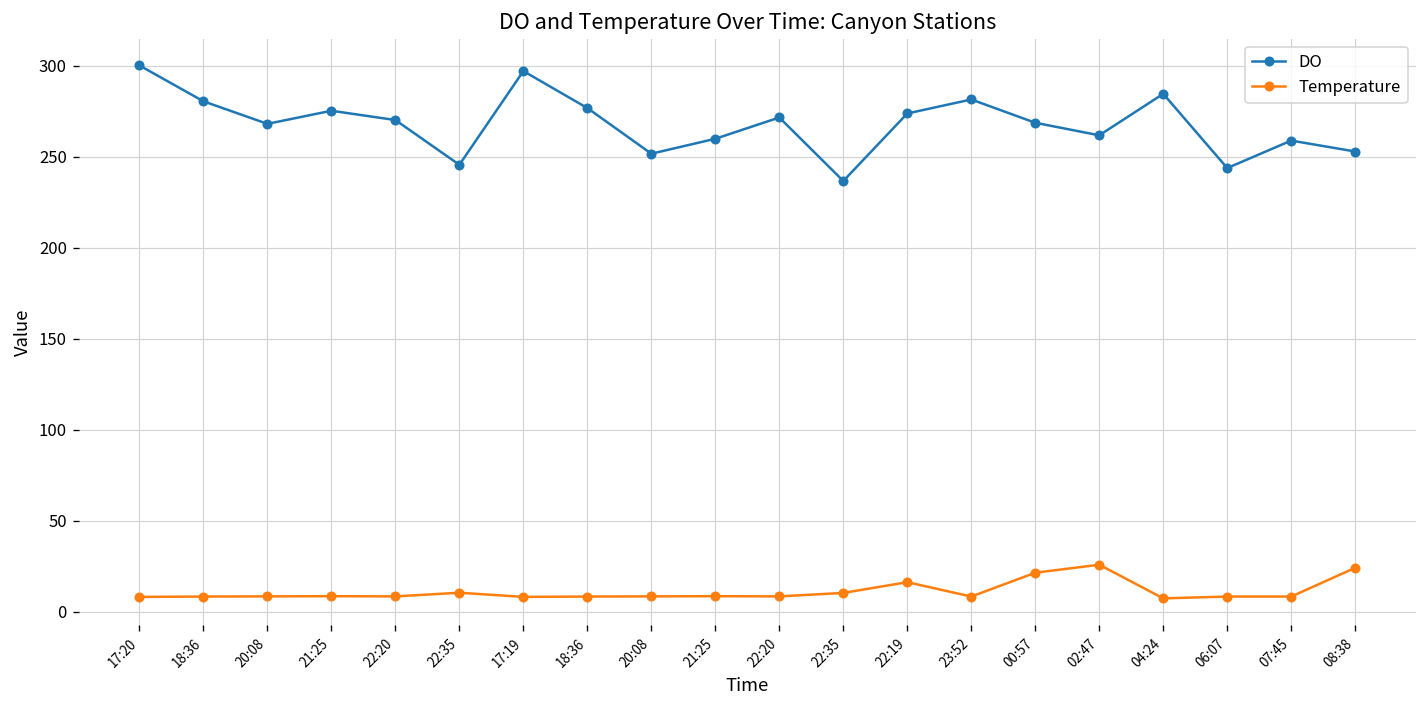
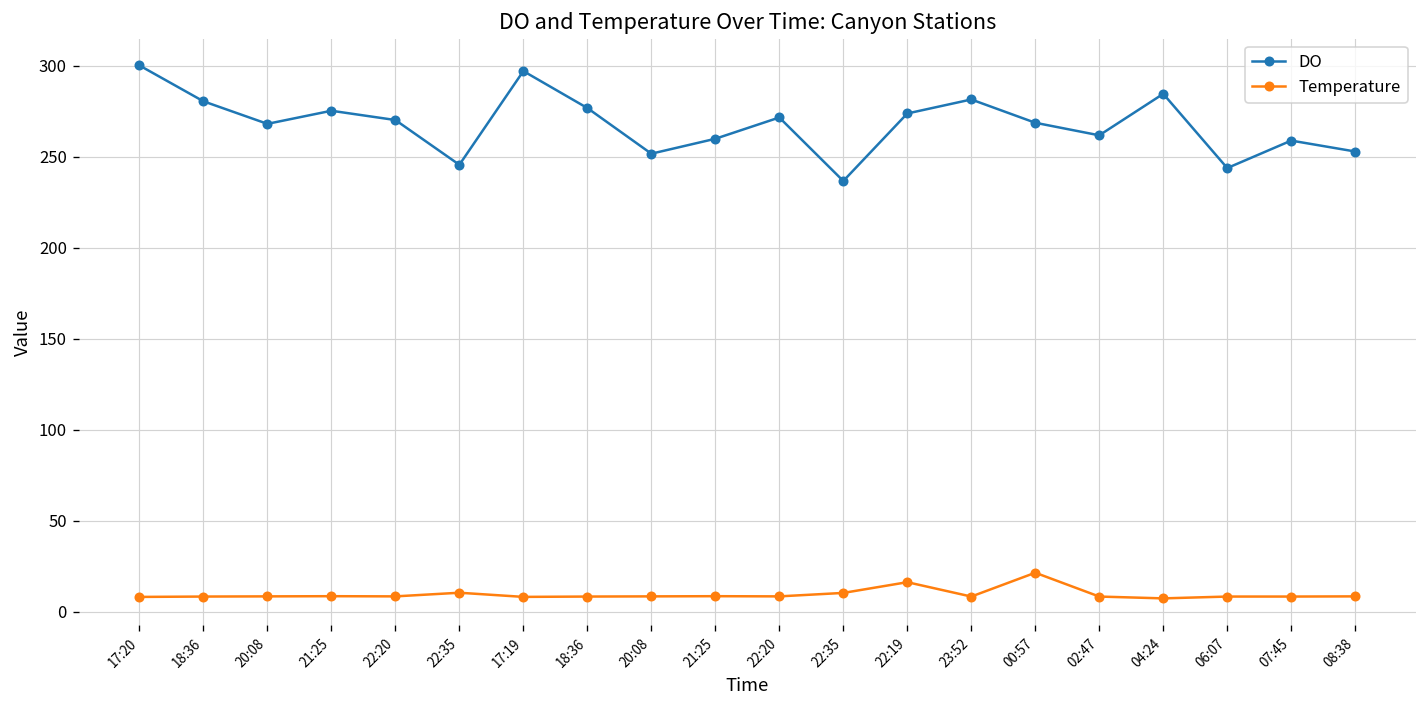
Temperature, 02:47: 26 -> 8
Temperature, 08:38: 24 -> 9
